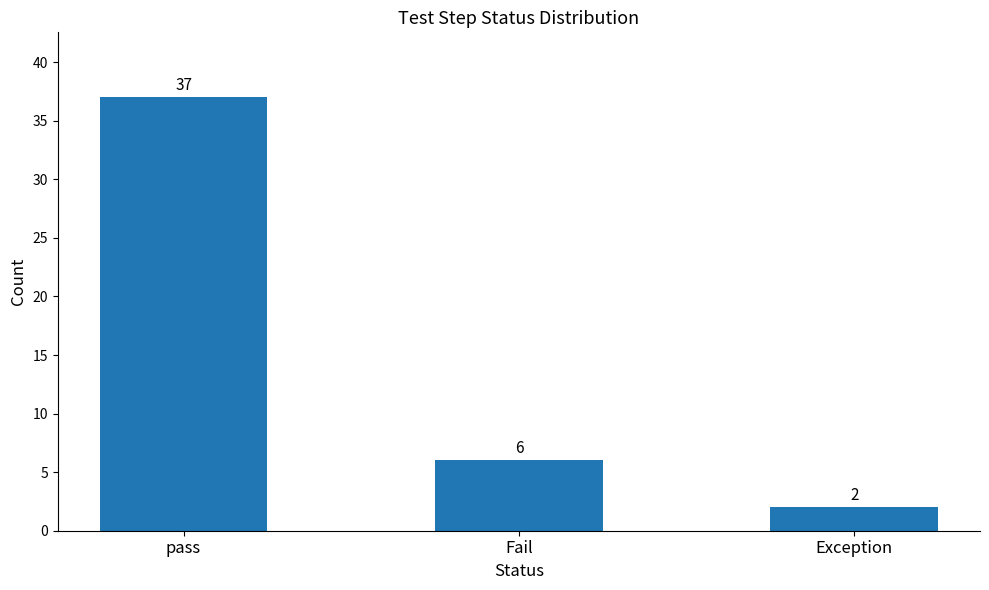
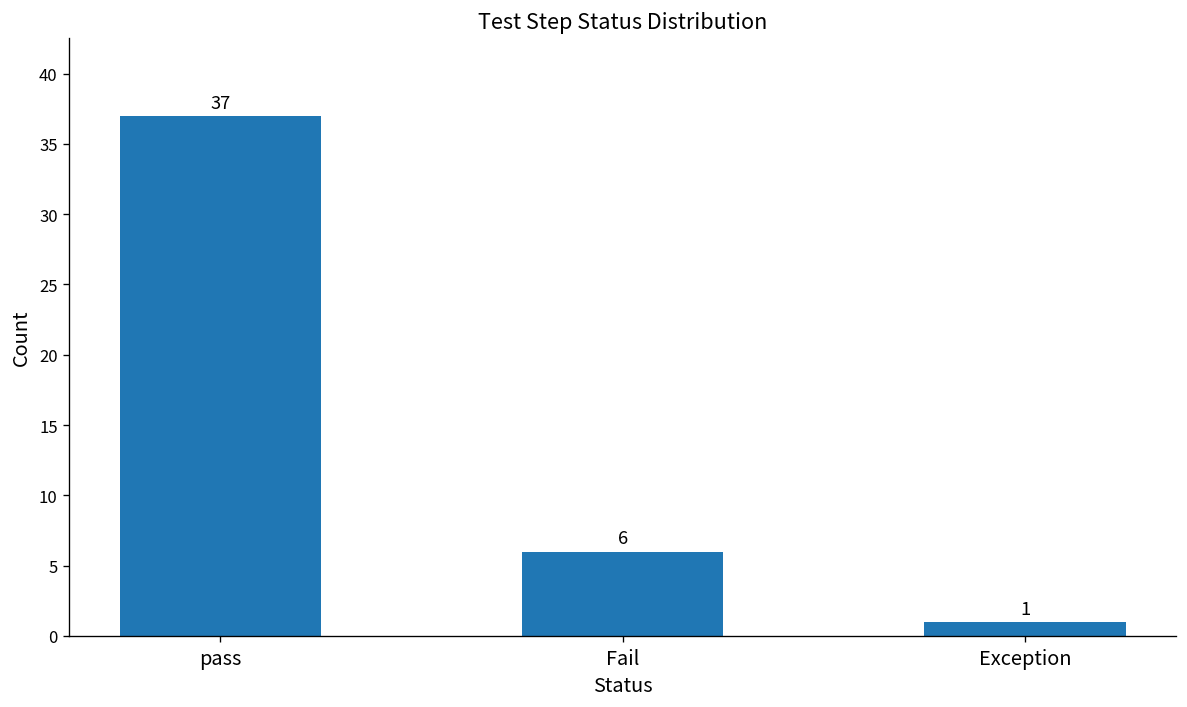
Exception: 2 -> 1
